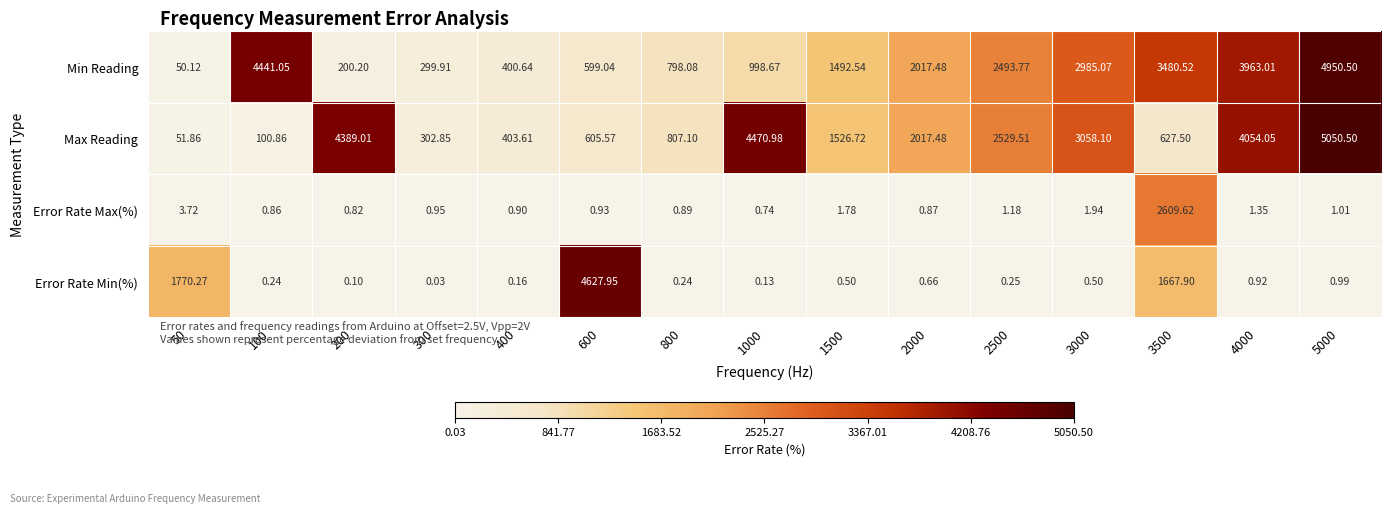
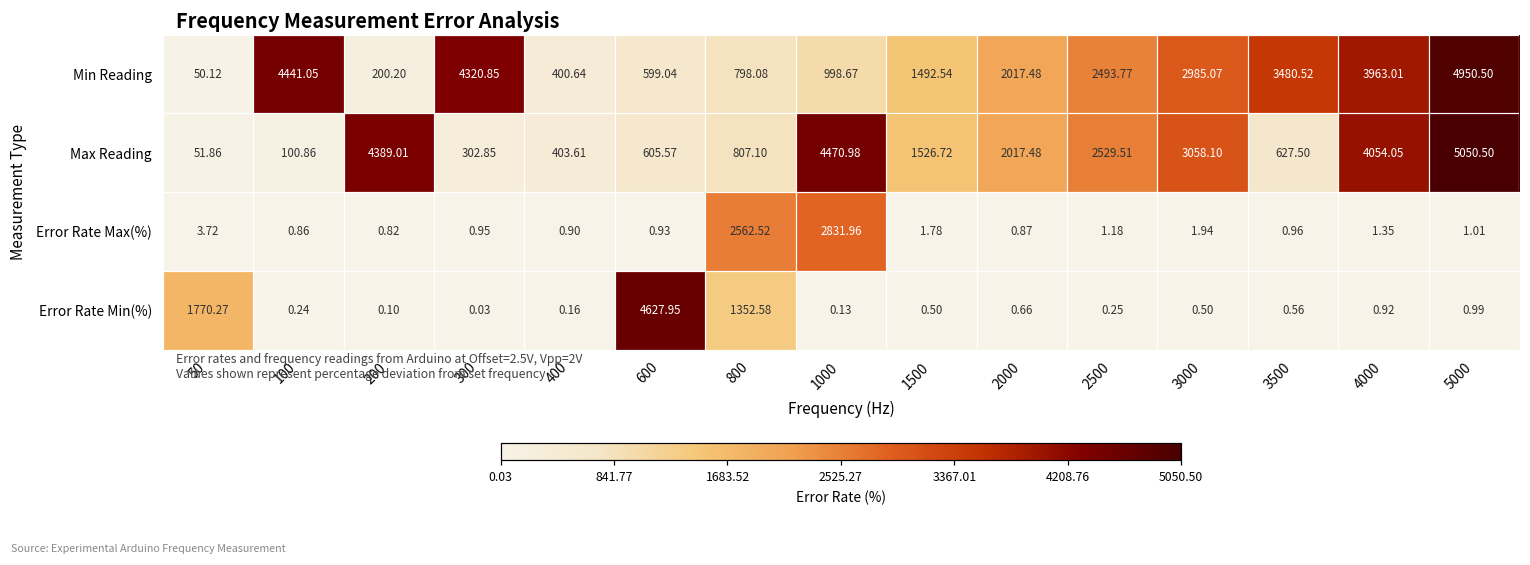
Min Reading, 300: 299.91 -> 4320.85
Error Rate Max(%), 800: 0.89 -> 2562.52
Error Rate Max(%), 1000: 0.74 -> 2831.96
Error Rate Max(%), 3500: 2609.62 -> 0.96
Error Rate Min(%), 800: 0.24 -> 1352.58
Error Rate Min(%), 3500: 1667.90 -> 0.56
